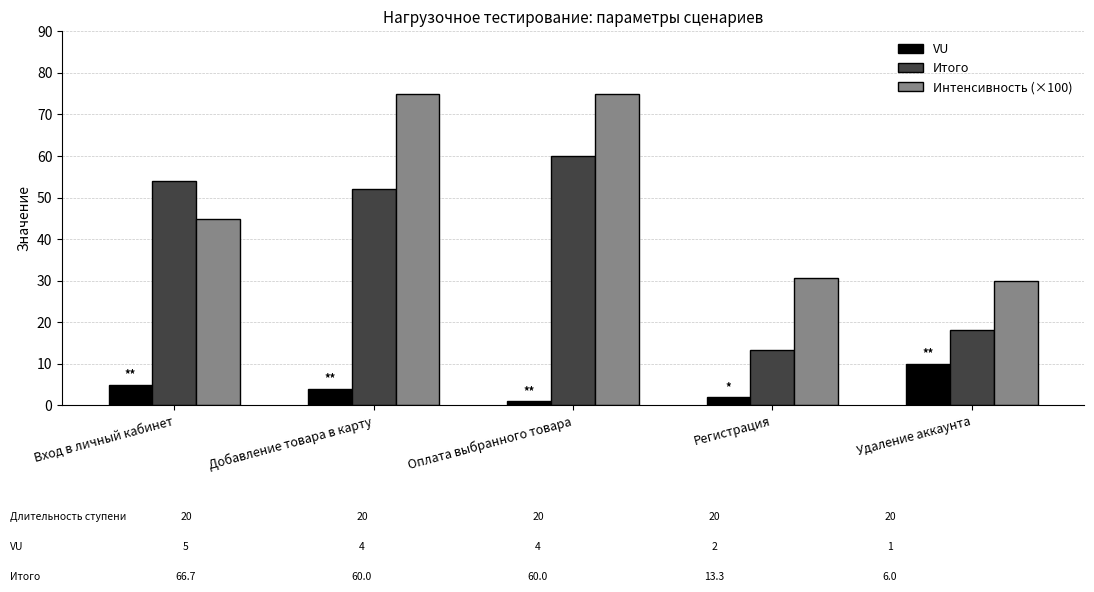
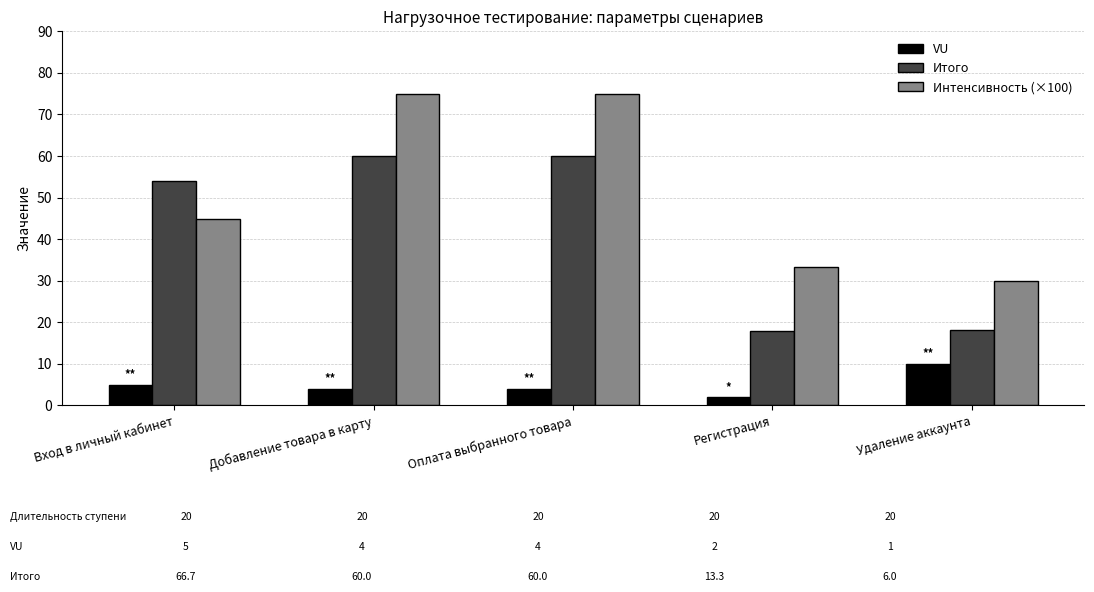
Итого, Добавление товара в карту: 52 -> 60
VU, Оплата выбранного товара: 1 -> 4
Итого, Регистрация: 13 -> 18
Интенсивность (×100), Регистрация: 31 -> 33
